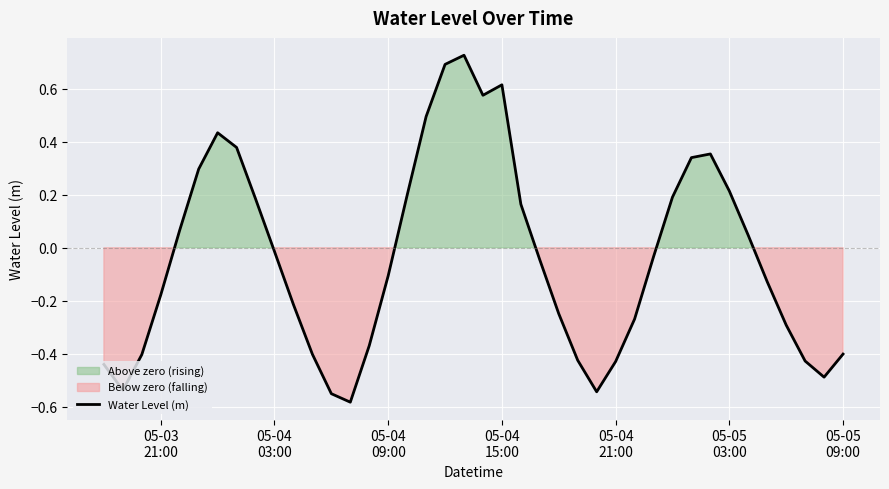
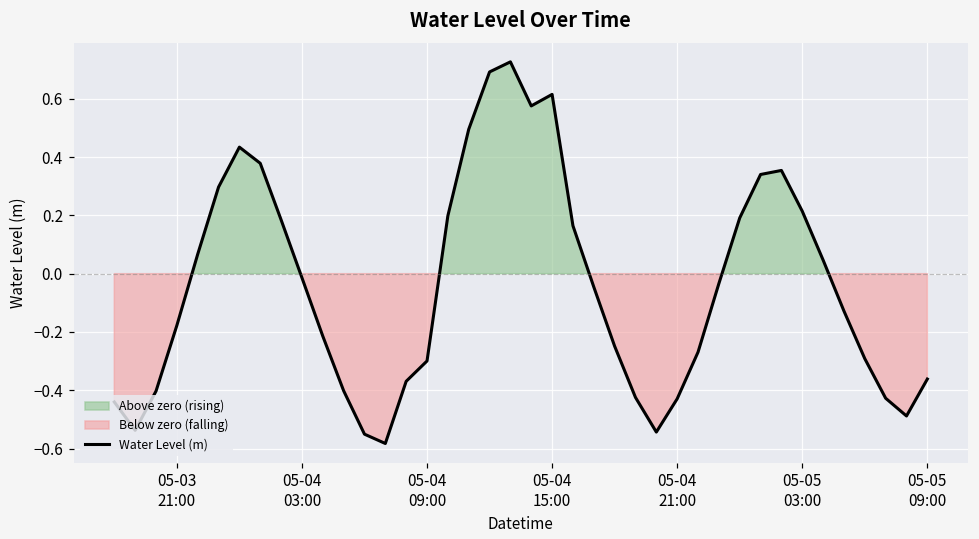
05-04 09:00: -0.11 -> -0.30
05-05 09:00: -0.40 -> -0.36
